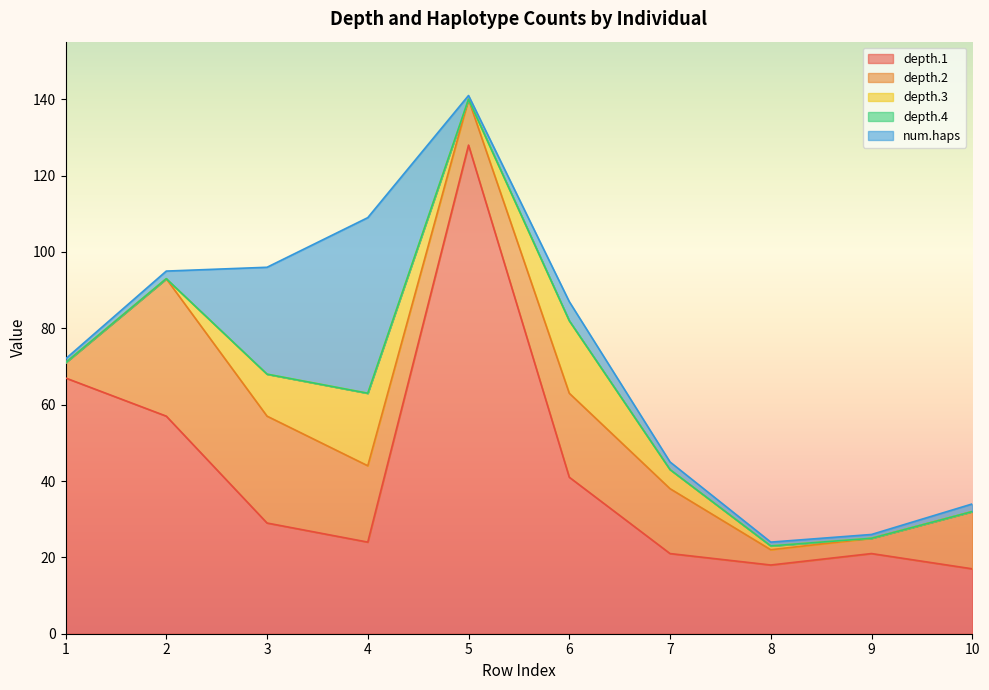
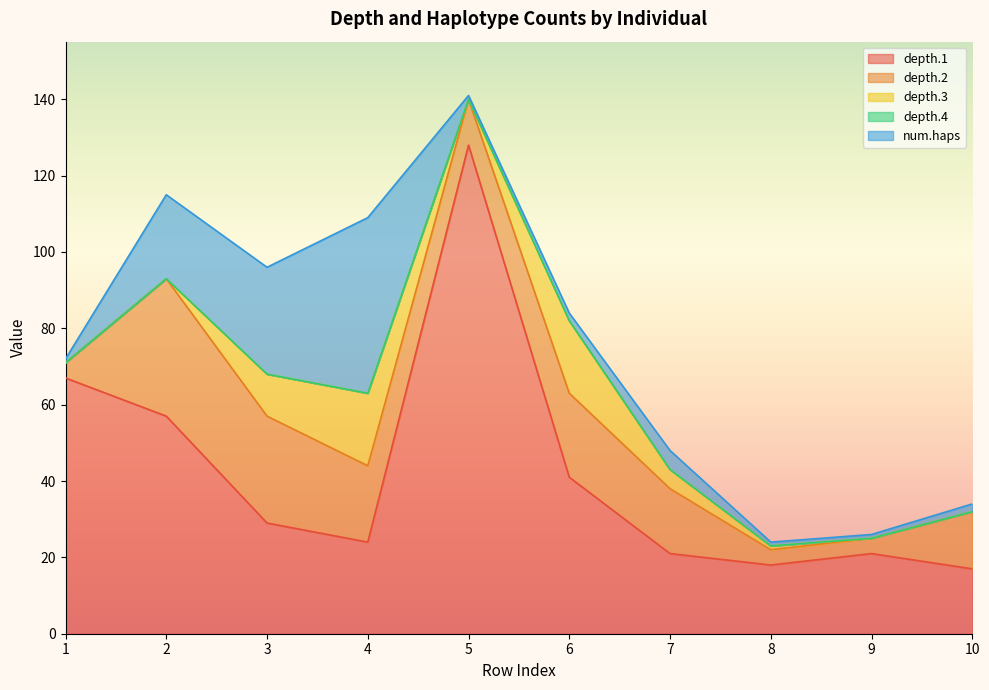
num.haps, 2: 2 -> 22
num.haps, 6: 5 -> 2
num.haps, 7: 2 -> 5
